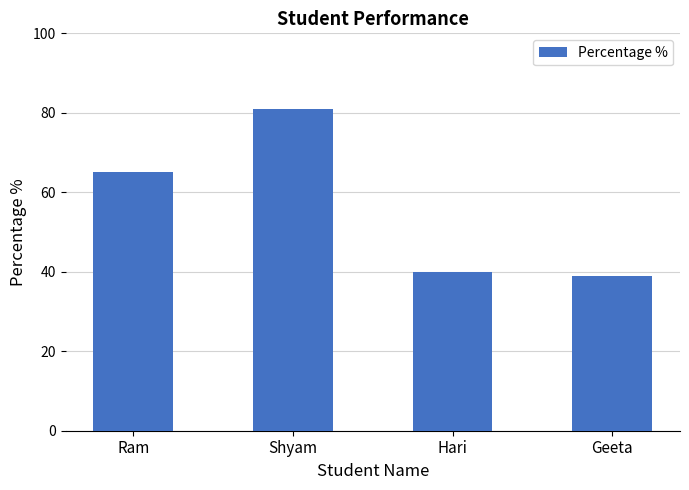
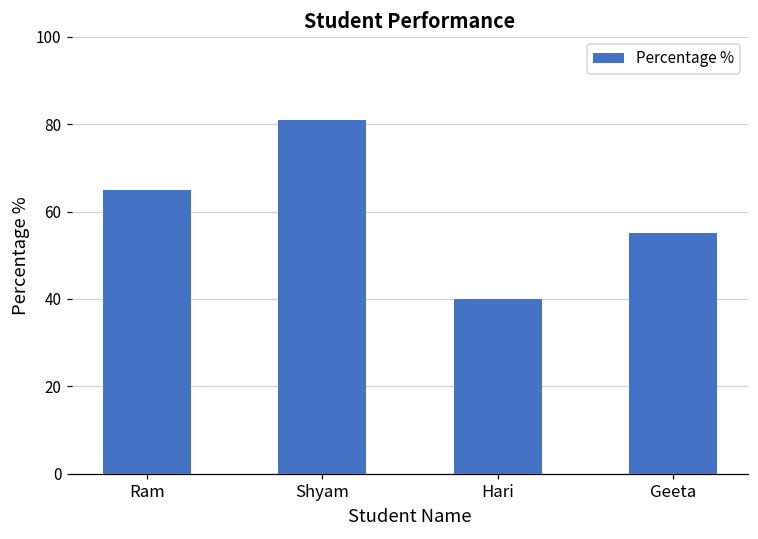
Geeta: 39 -> 55
